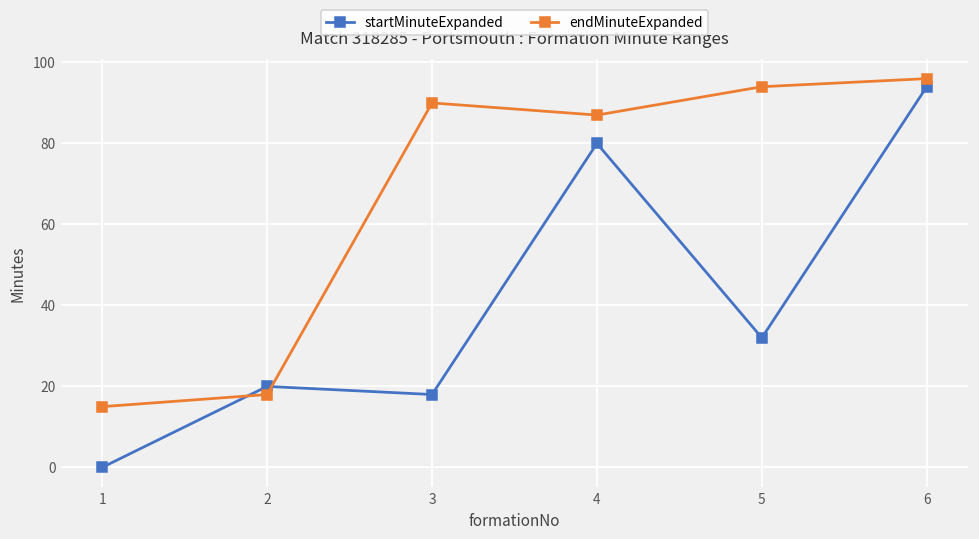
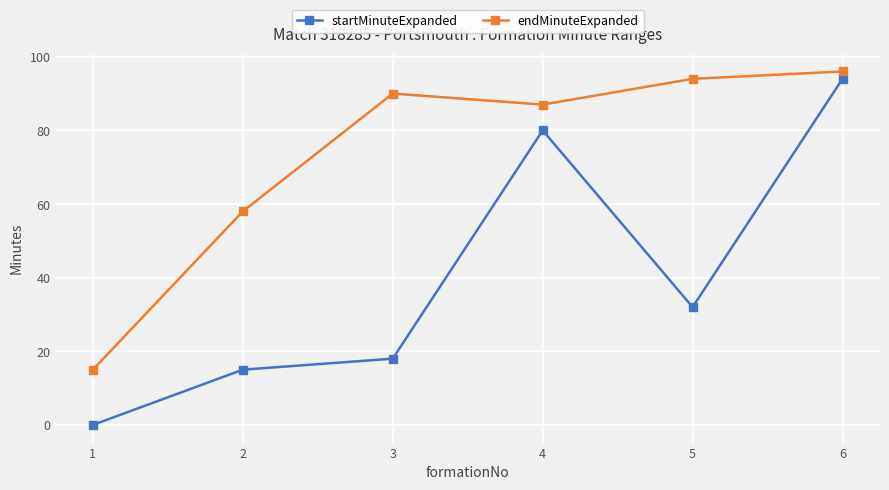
startMinuteExpanded, 2: 20 -> 15
endMinuteExpanded, 2: 18 -> 58
